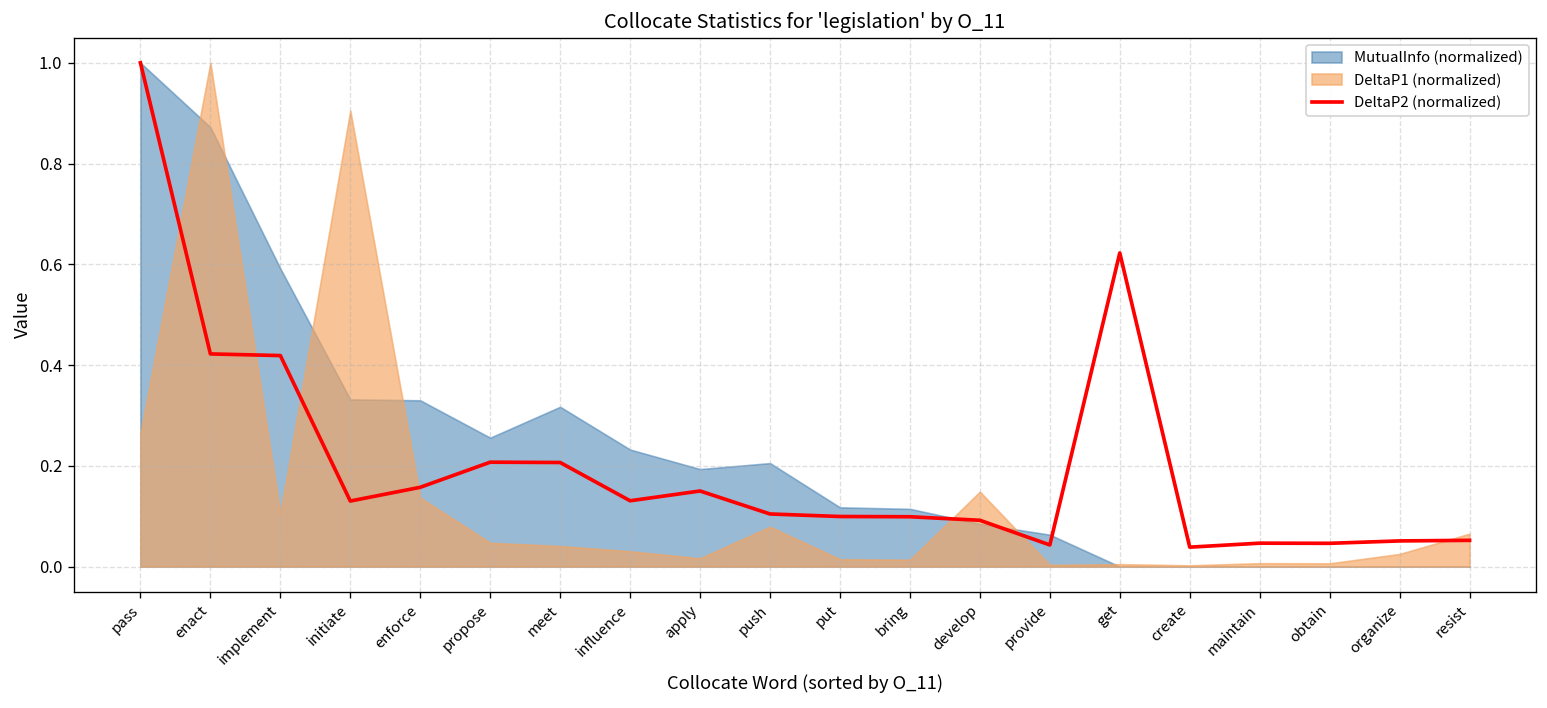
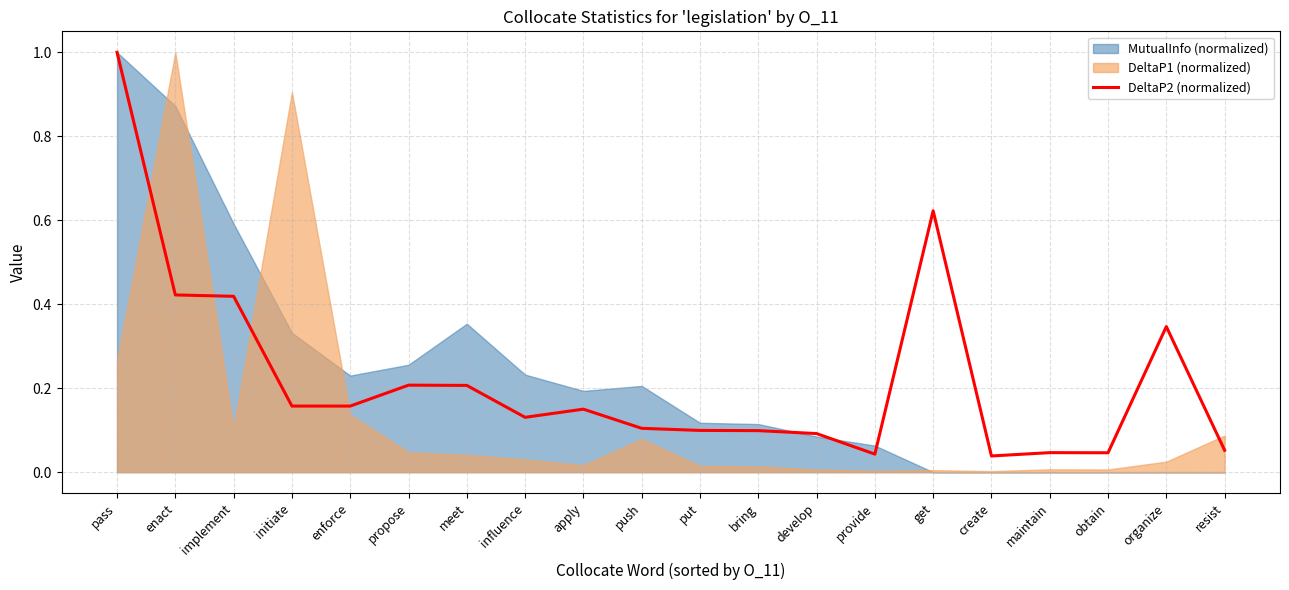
DeltaP2 (normalized), initiate: 0.13 -> 0.16
MutualInfo (normalized), enforce: 0.33 -> 0.23
MutualInfo (normalized), meet: 0.32 -> 0.35
DeltaP1 (normalized), develop: 0.15 -> 0.01
DeltaP2 (normalized), organize: 0.05 -> 0.35
DeltaP1 (normalized), resist: 0.07 -> 0.09
